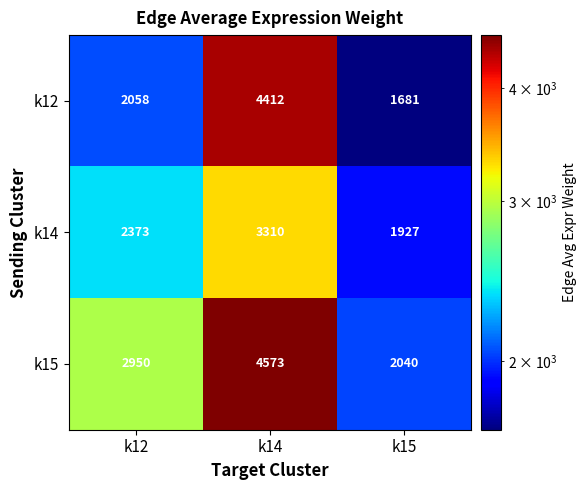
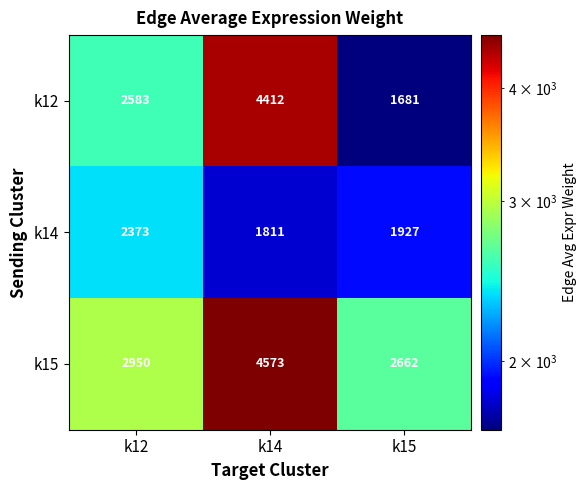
k12, k12: 2058 -> 2583
k14, k14: 3310 -> 1811
k15, k15: 2040 -> 2662
